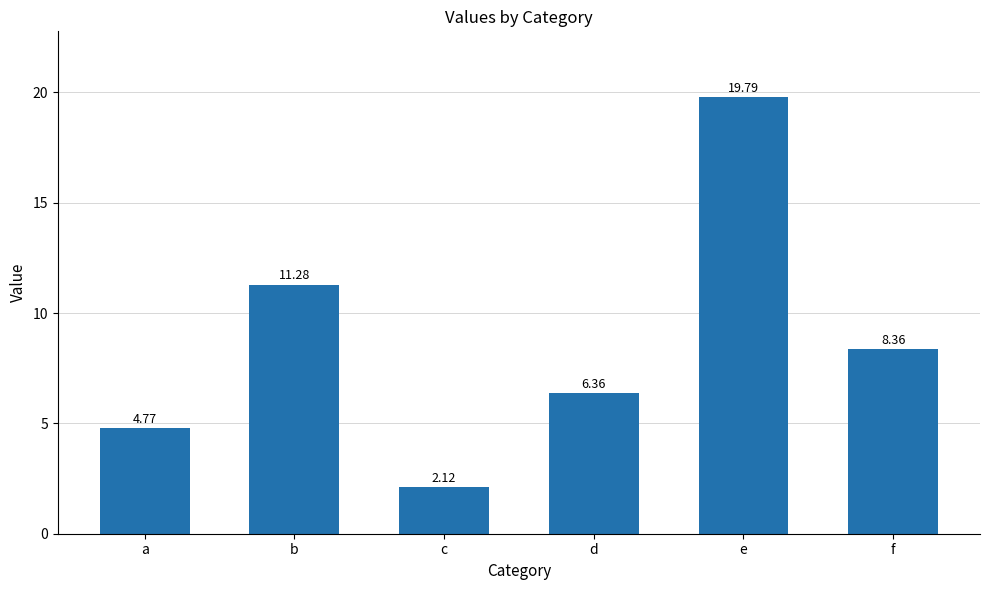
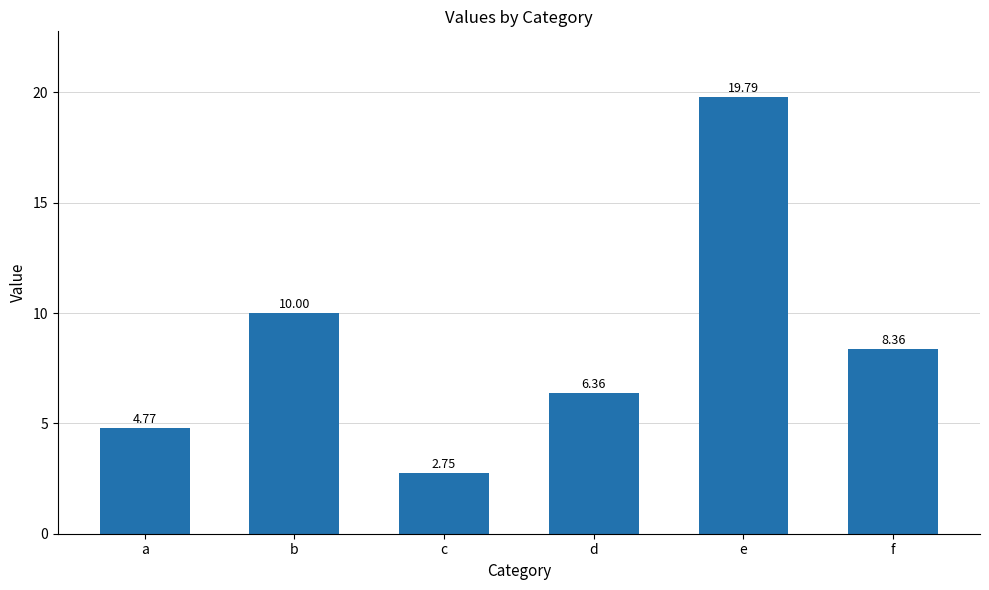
b: 11.28 -> 10.00
c: 2.12 -> 2.75
